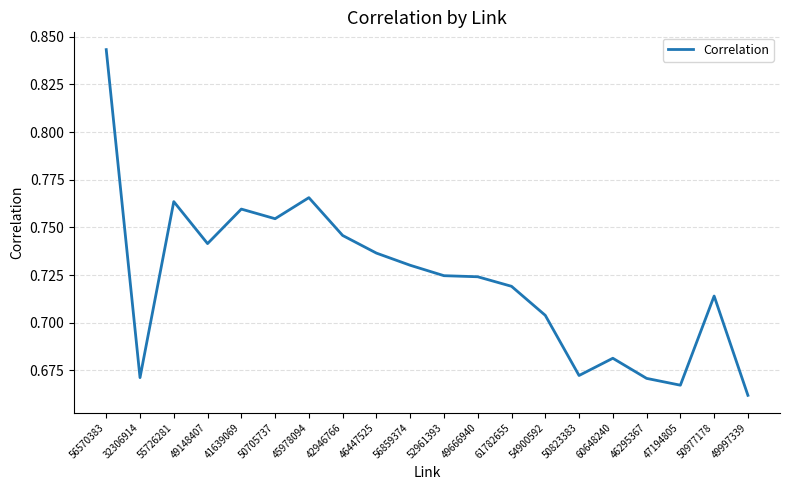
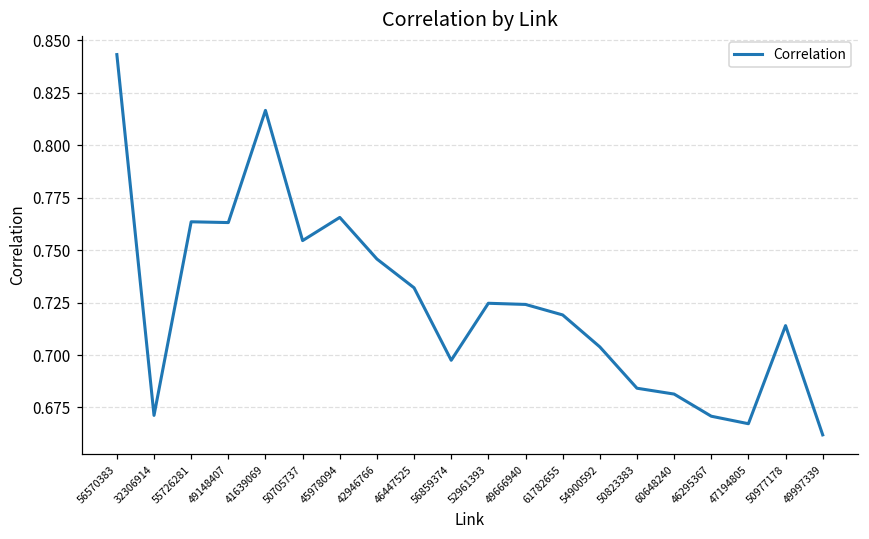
49148407: 0.742 -> 0.763
41639069: 0.760 -> 0.817
46447525: 0.737 -> 0.732
56859374: 0.730 -> 0.698
50823383: 0.672 -> 0.684
